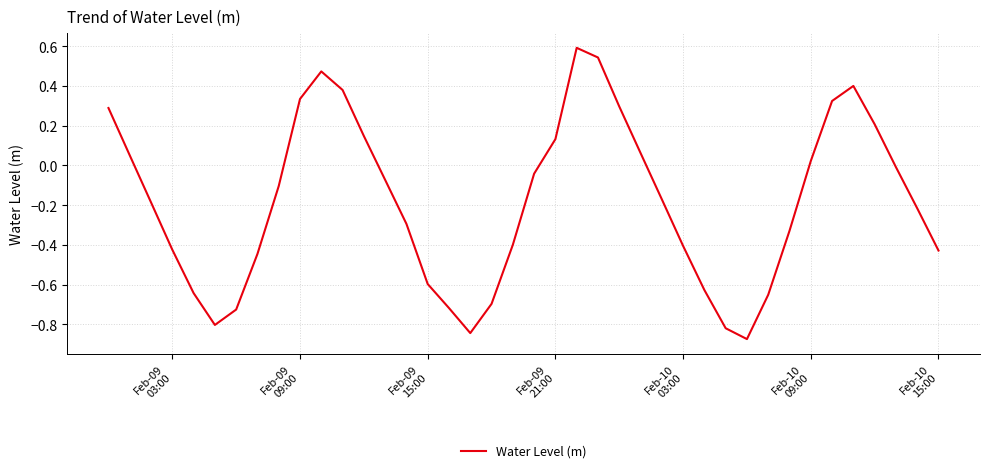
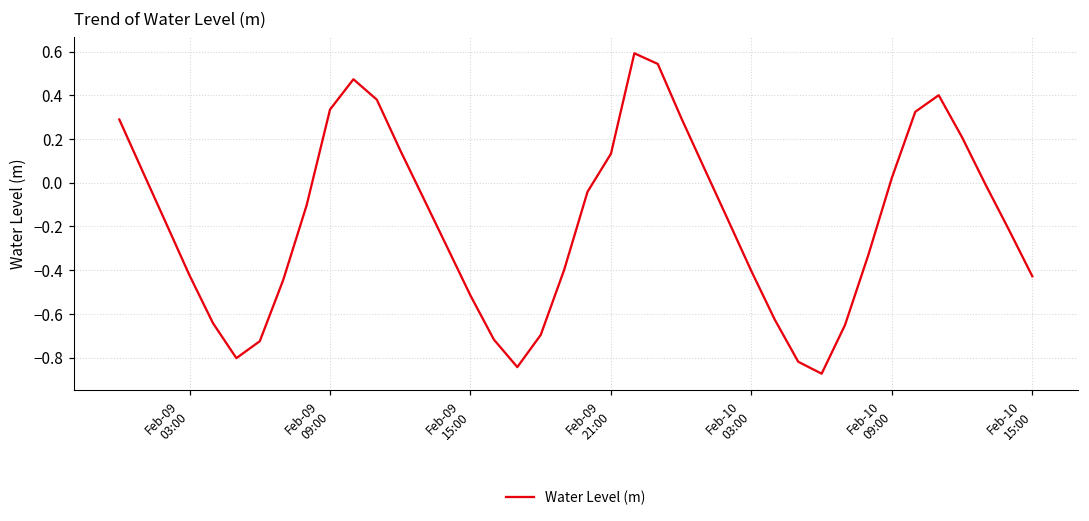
Feb-09 15:00: -0.60 -> -0.52
